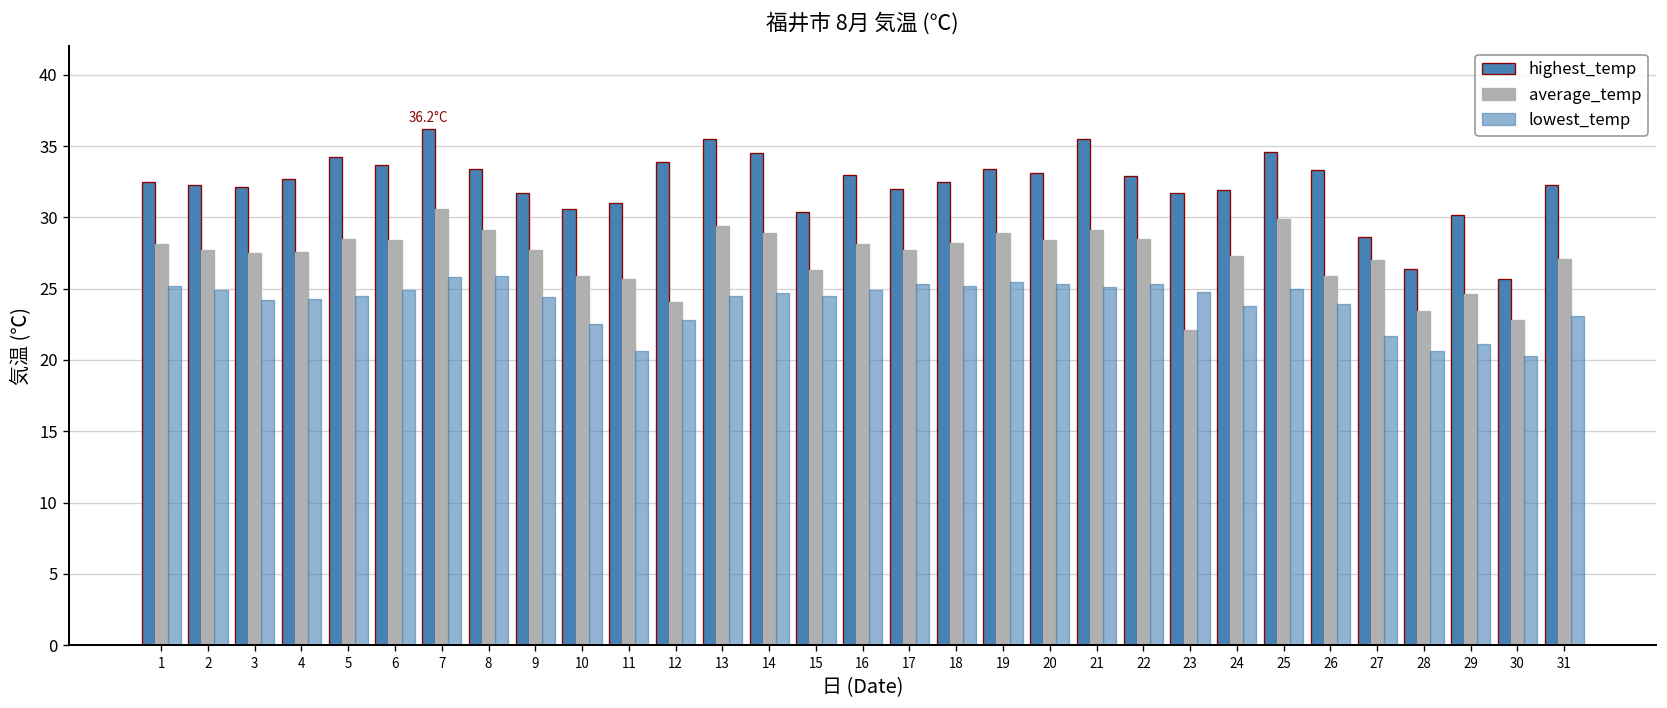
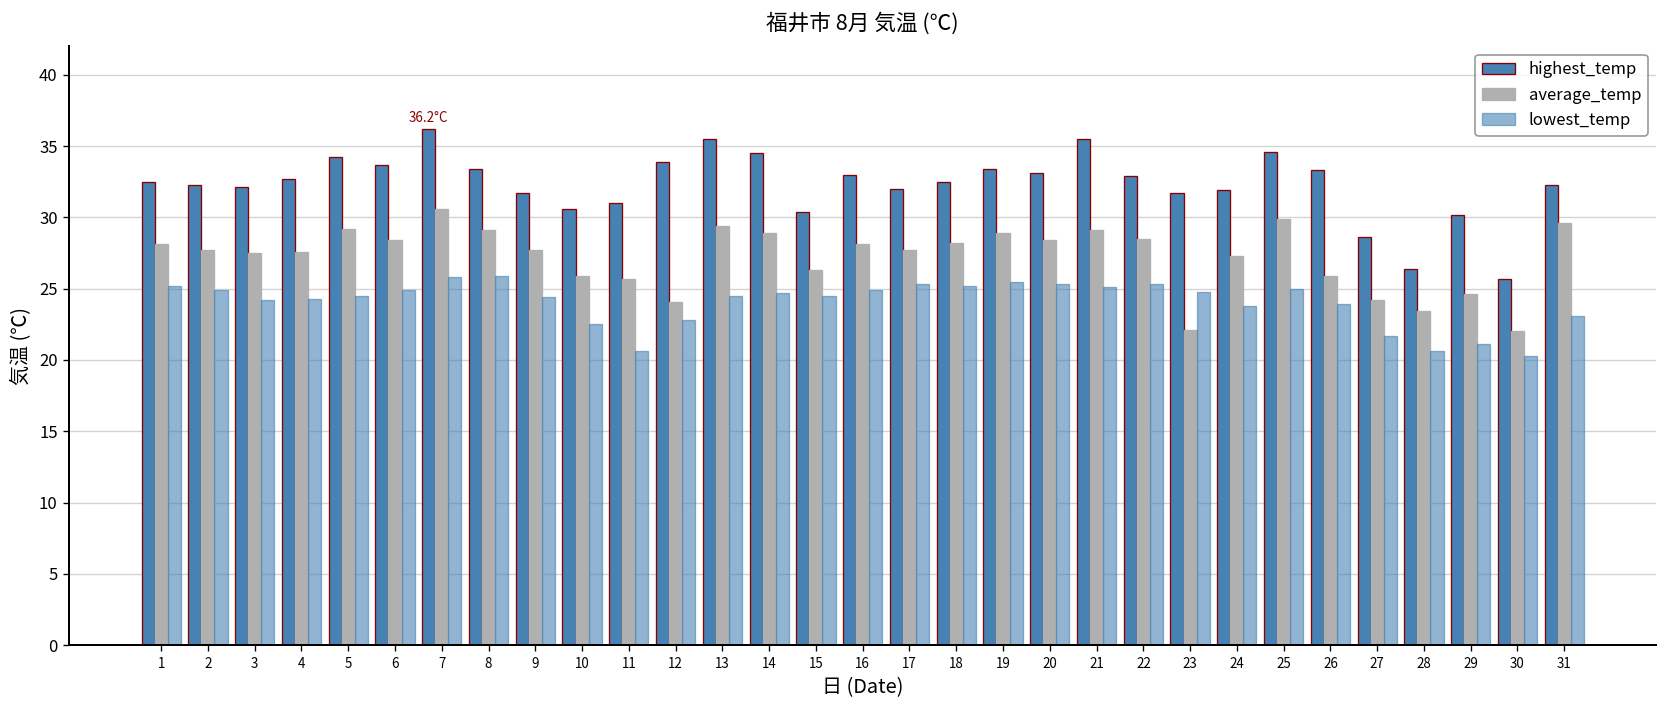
average_temp, 5: 28.5 -> 29.2
average_temp, 27: 27.0 -> 24.2
average_temp, 30: 22.8 -> 22.0
average_temp, 31: 27.1 -> 29.6
